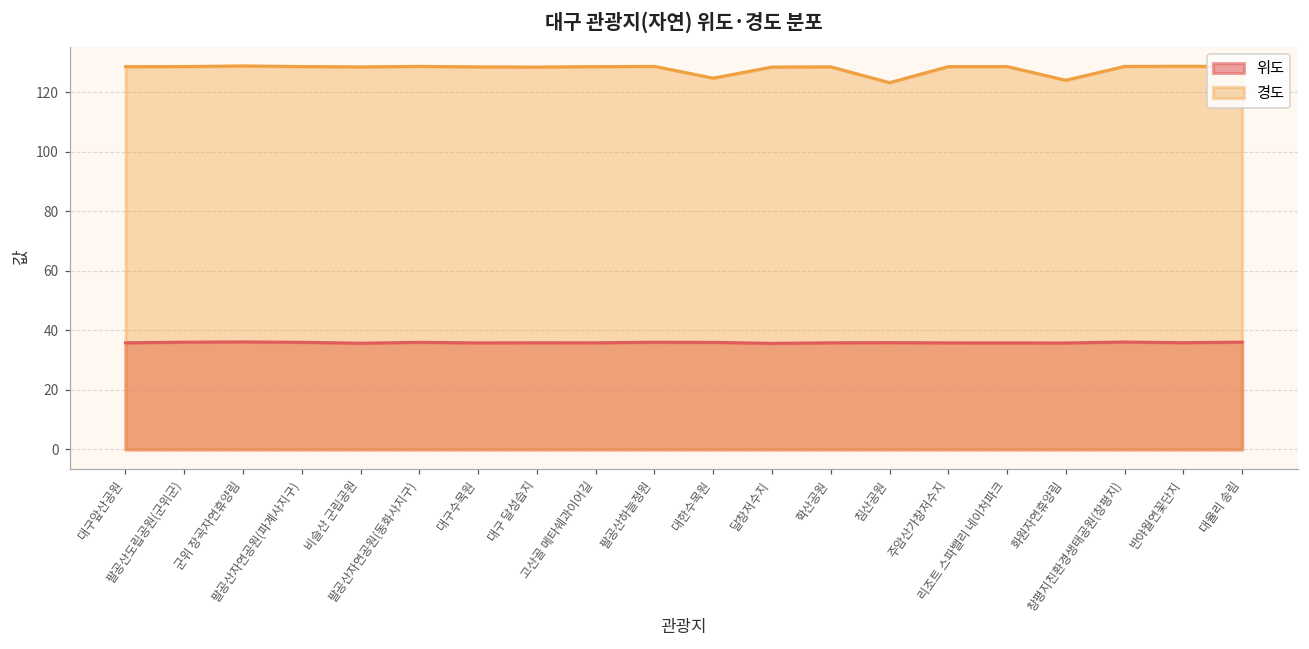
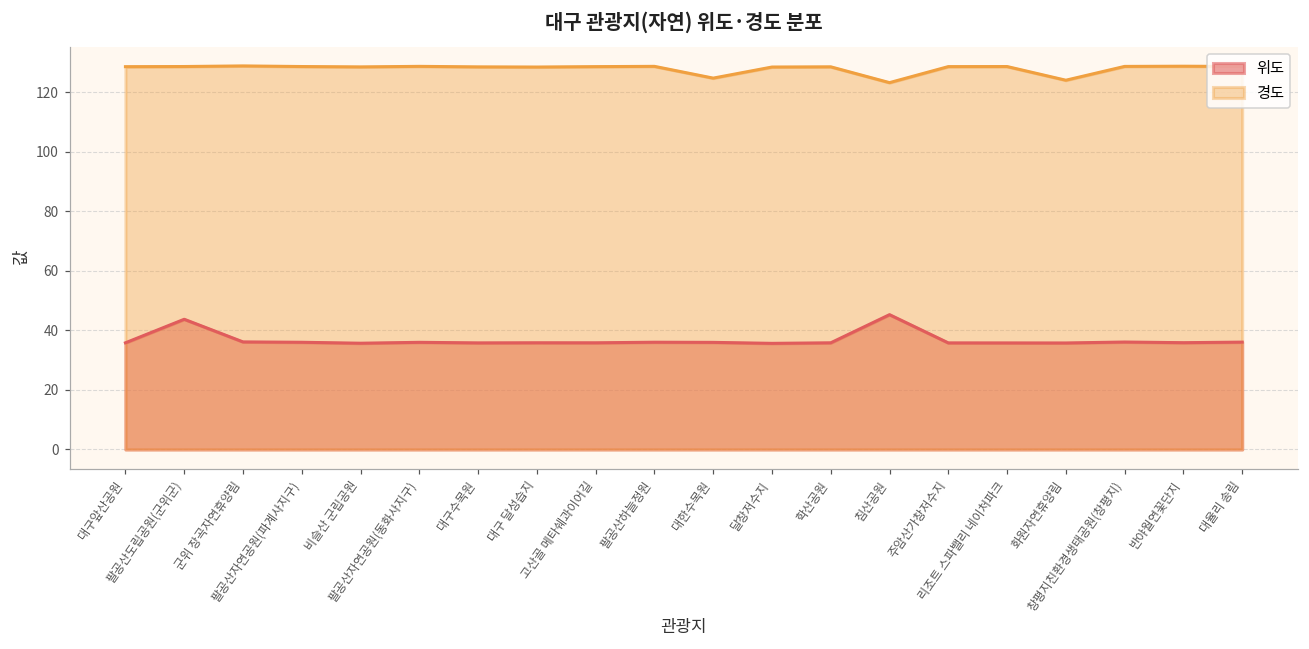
위도, 팔공산도립공원(군위군): 36 -> 44
위도, 침산공원: 36 -> 45
